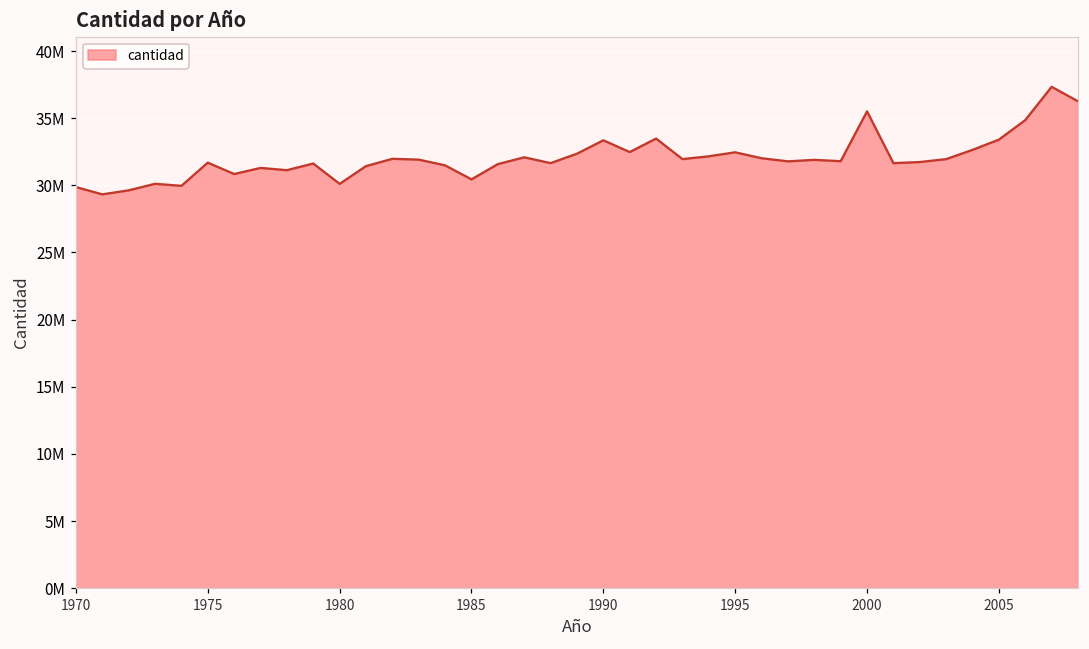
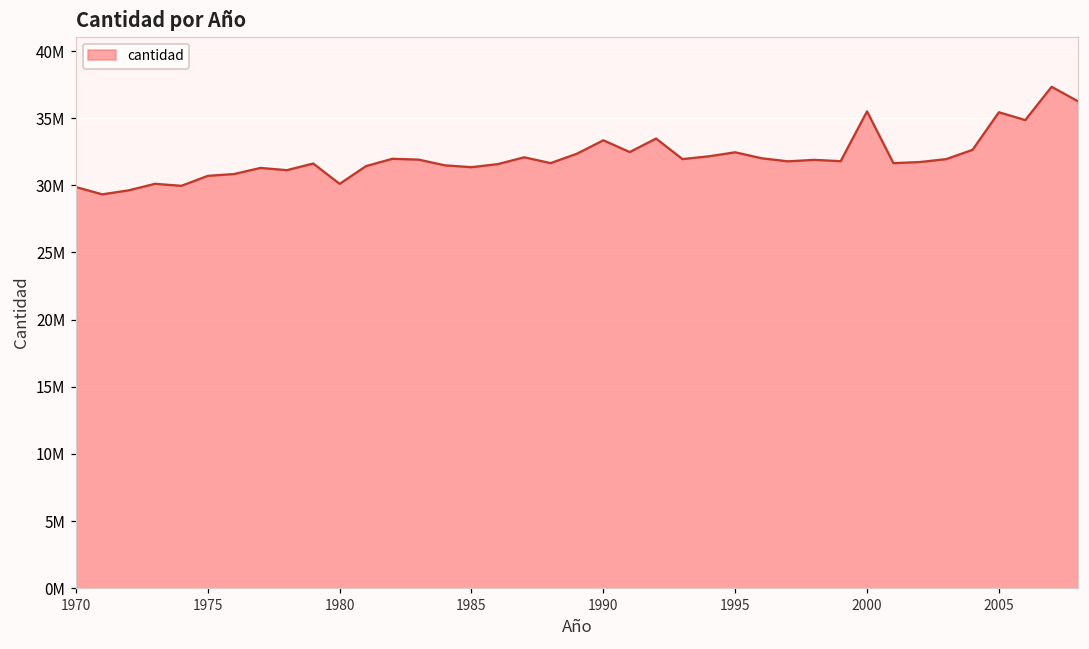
1975: 31700000 -> 30700000
1985: 30400000 -> 31400000
2005: 33400000 -> 35400000
